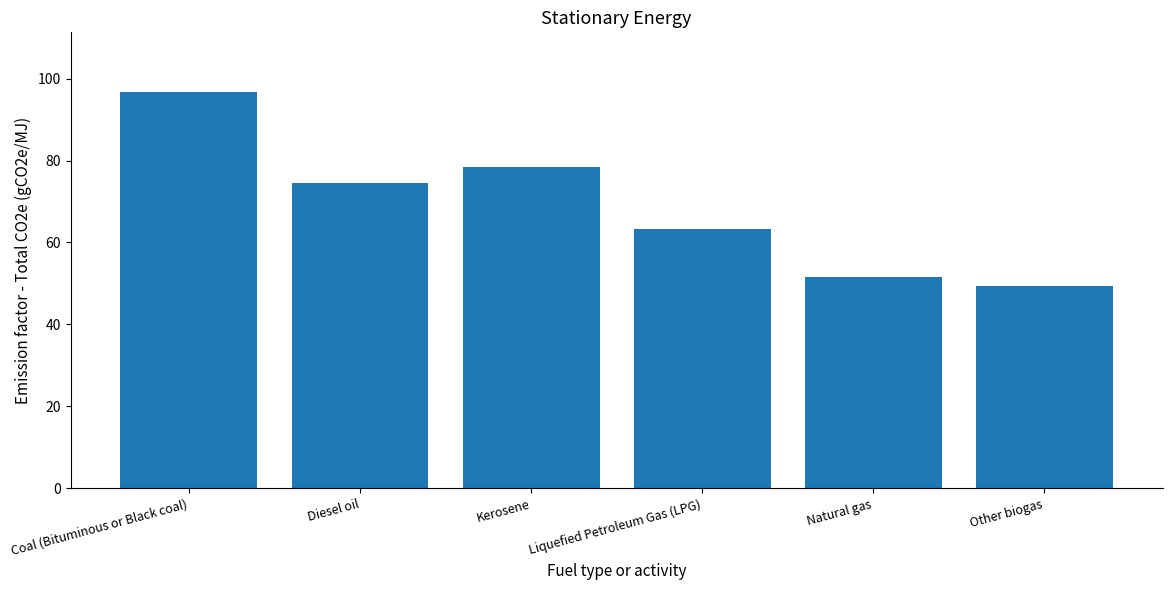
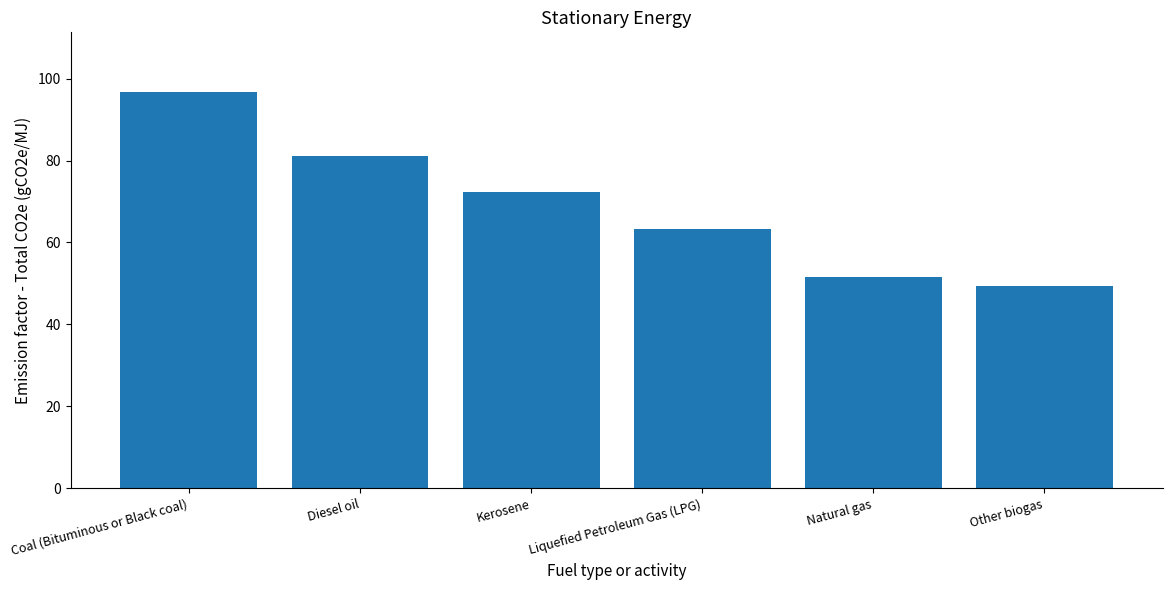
Diesel oil: 75 -> 81
Kerosene: 78 -> 72
